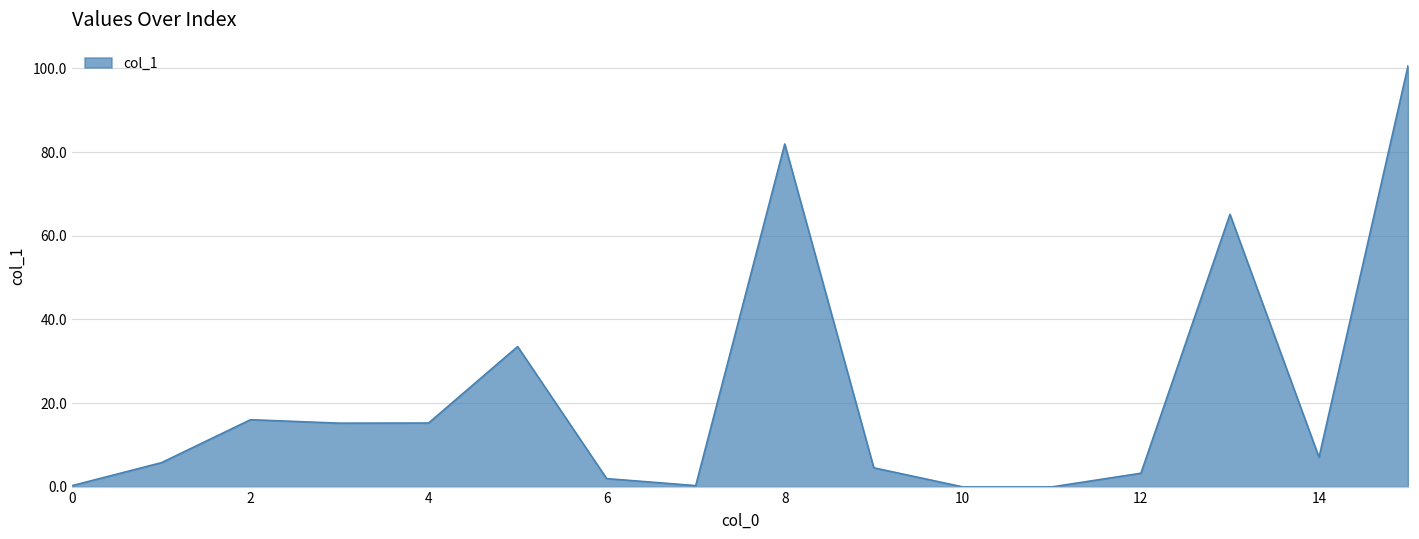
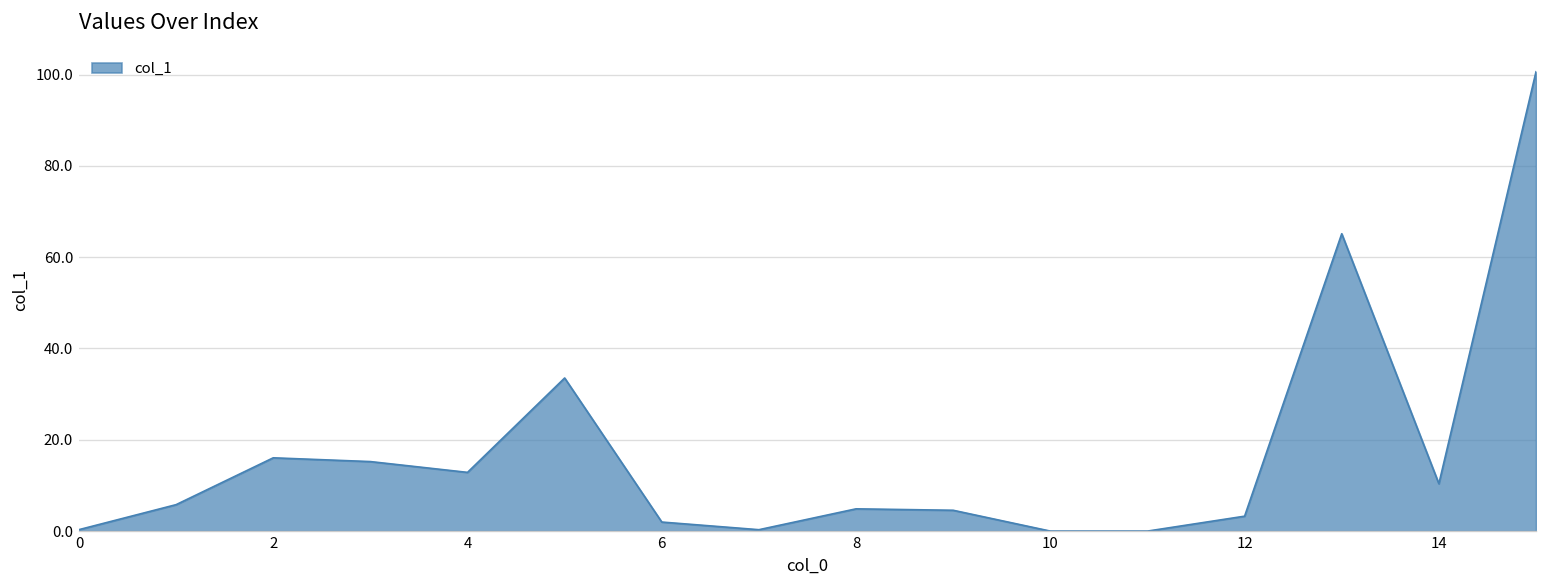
4: 15 -> 13
8: 82 -> 5
14: 7 -> 10
